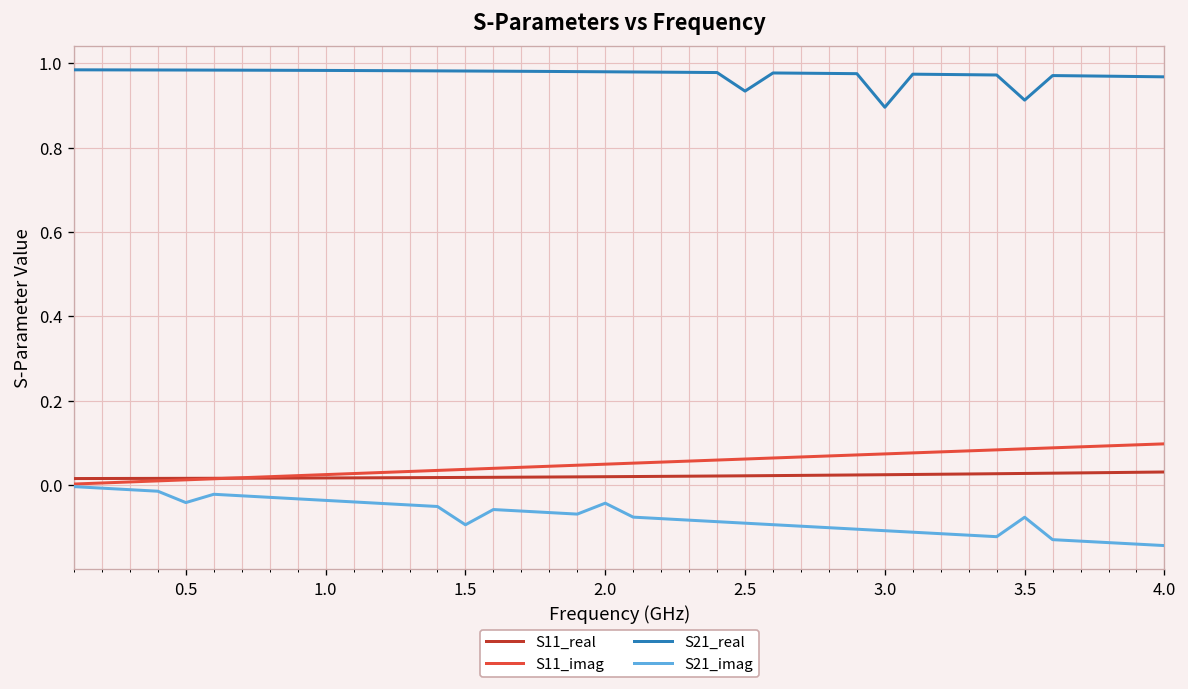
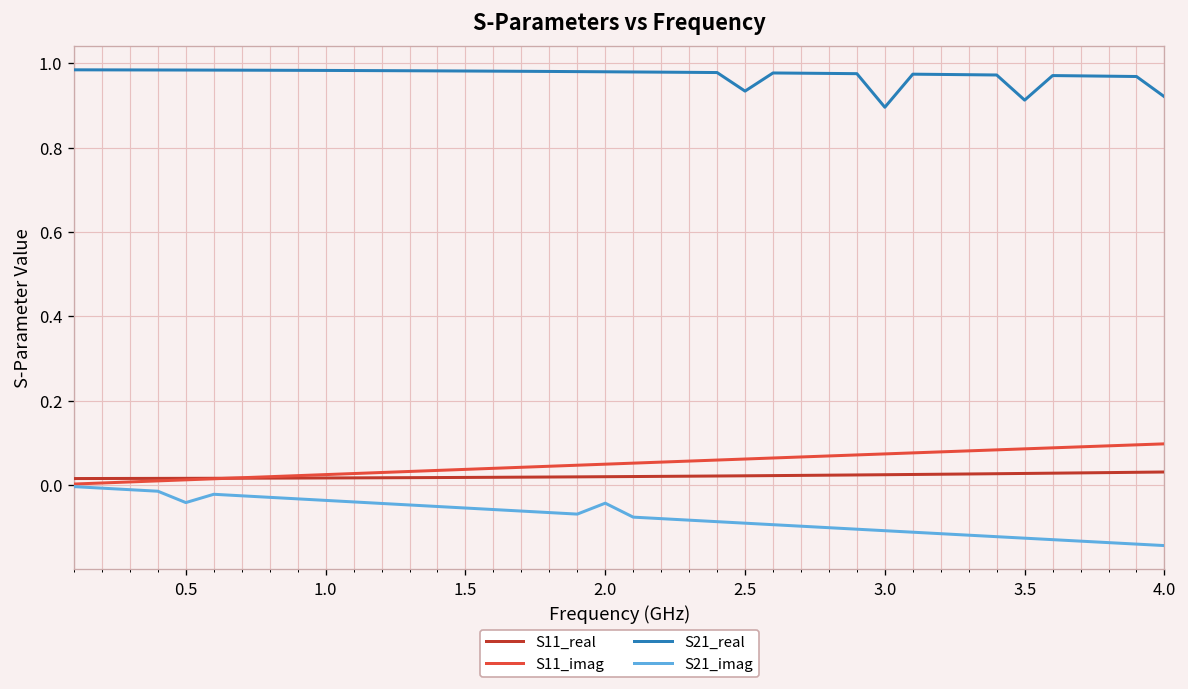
S21_imag, 1.5: -0.09 -> -0.05
S21_imag, 3.5: -0.08 -> -0.13
S21_real, 4.0: 0.97 -> 0.92
